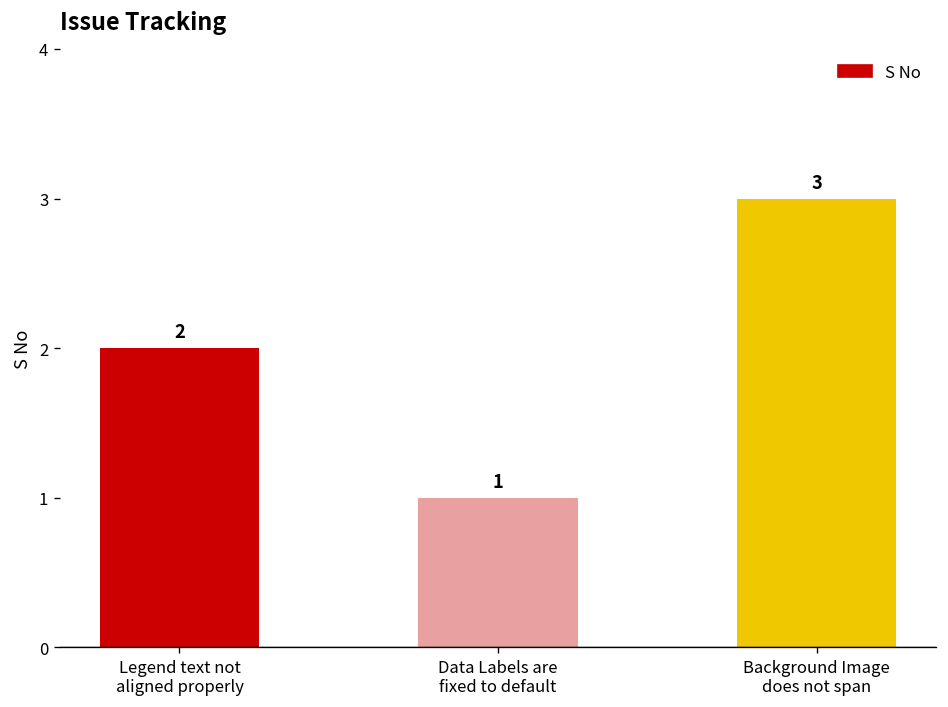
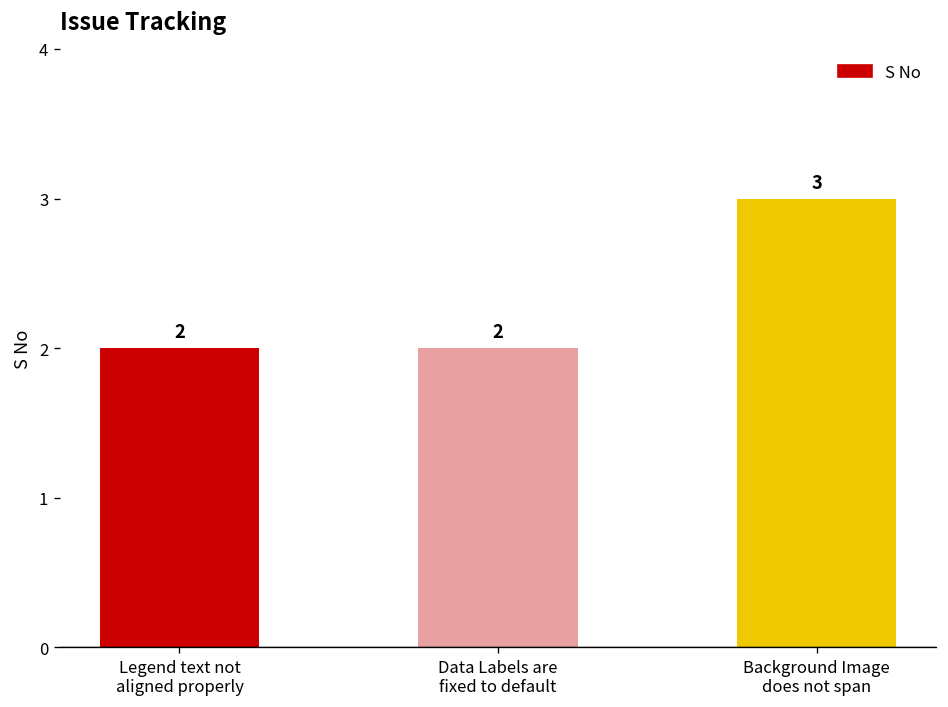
Data Labels are fixed to default: 1 -> 2
